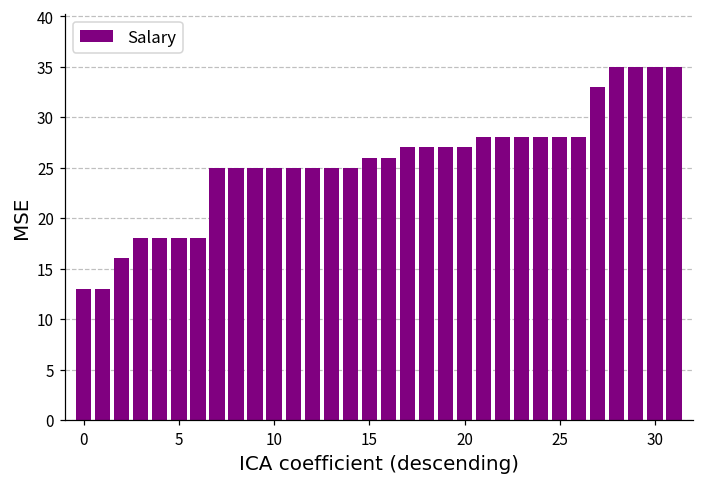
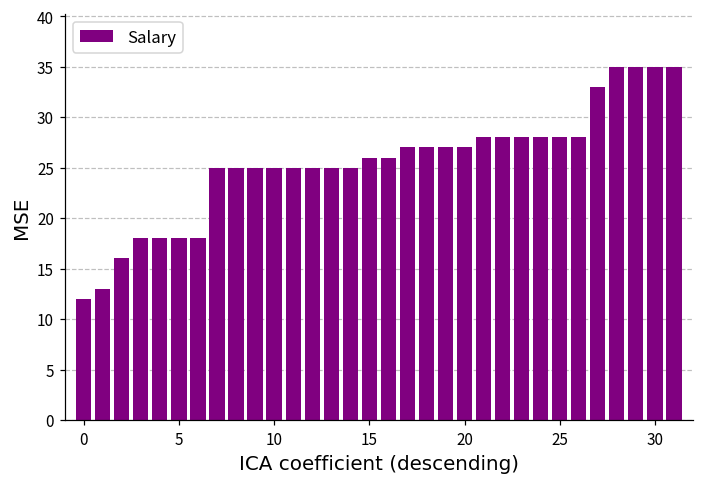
0: 13 -> 12
